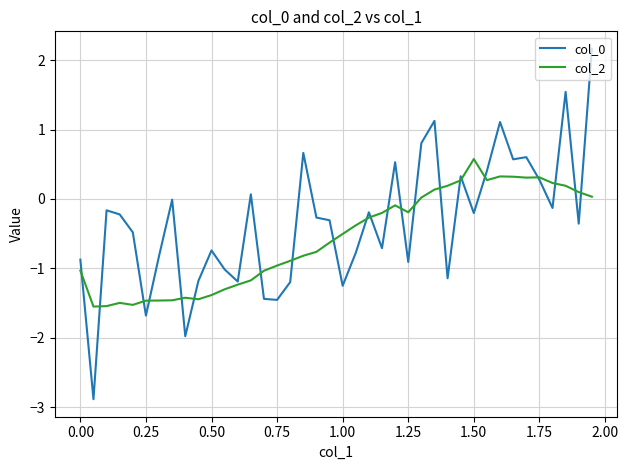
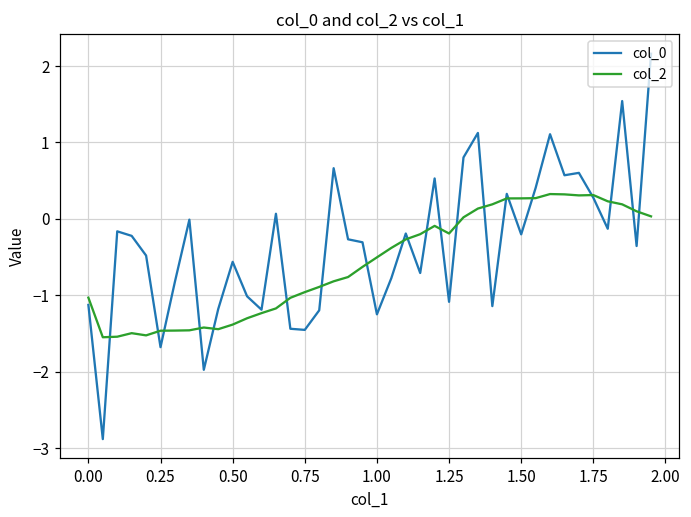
col_0, 0.00: -0.9 -> -1.1
col_0, 0.50: -0.7 -> -0.6
col_0, 1.25: -0.9 -> -1.1
col_2, 1.50: 0.6 -> 0.3
